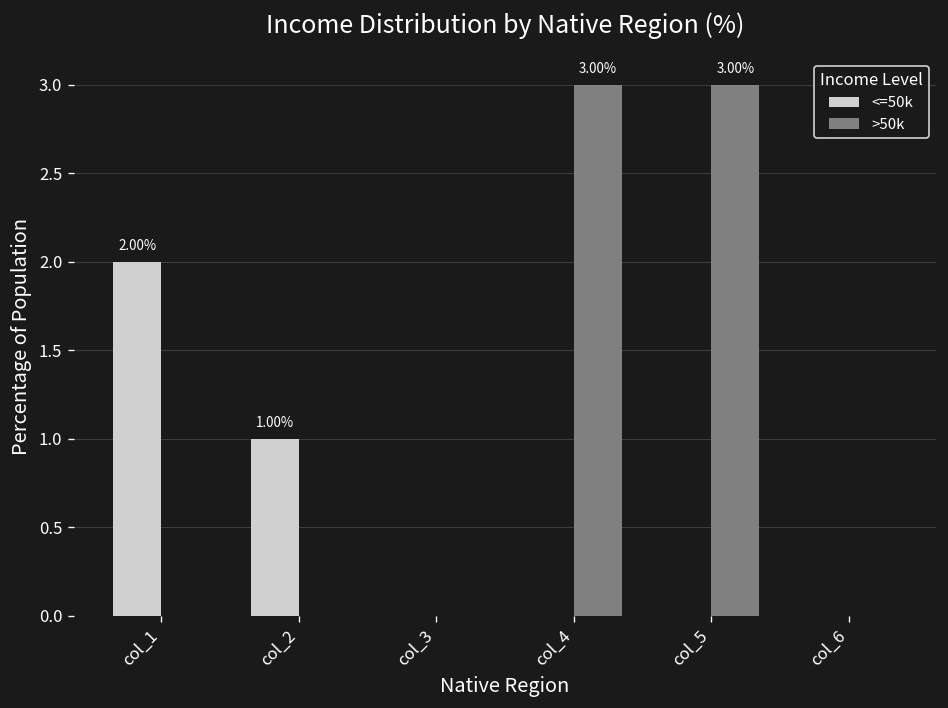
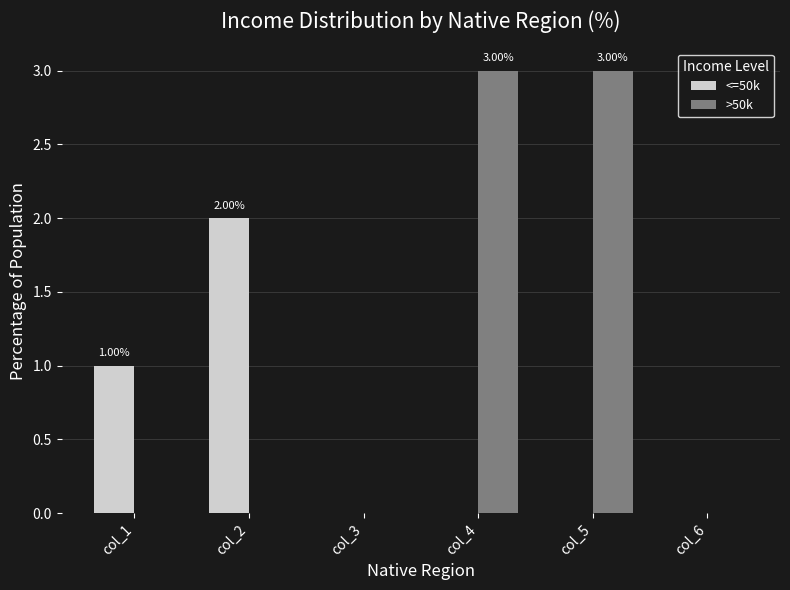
<=50k, col_1: 2.00% -> 1.00%
<=50k, col_2: 1.00% -> 2.00%
